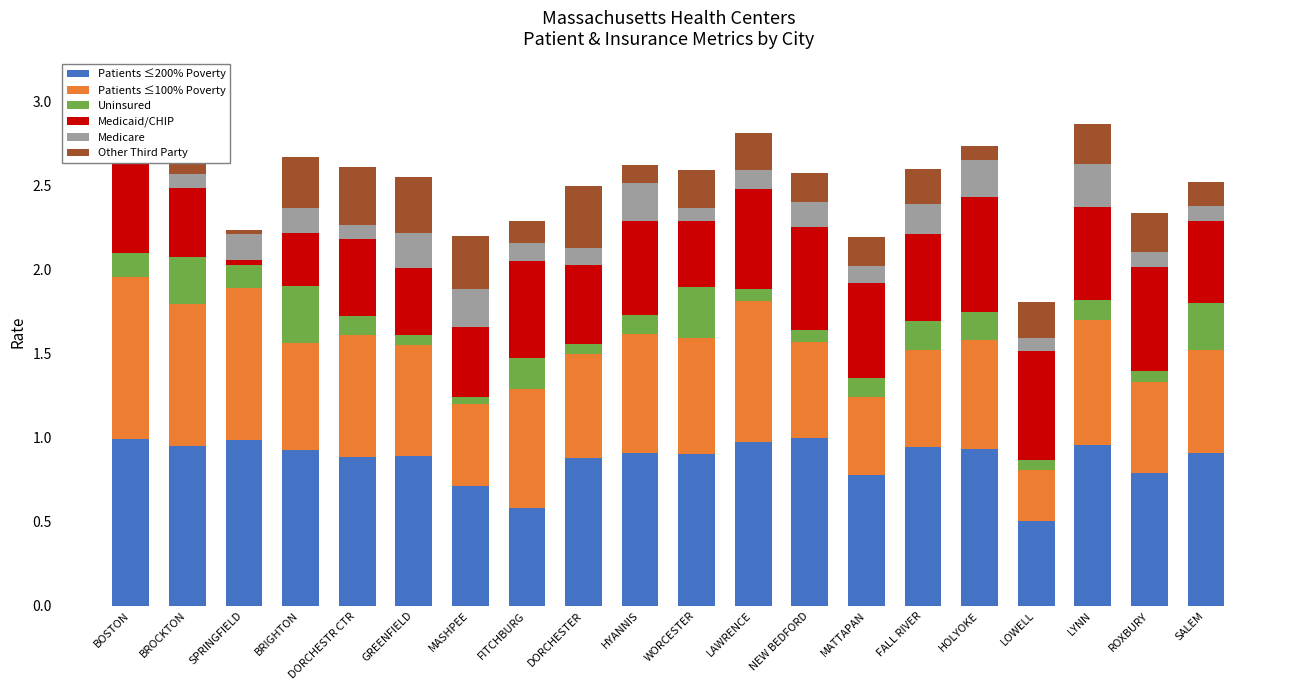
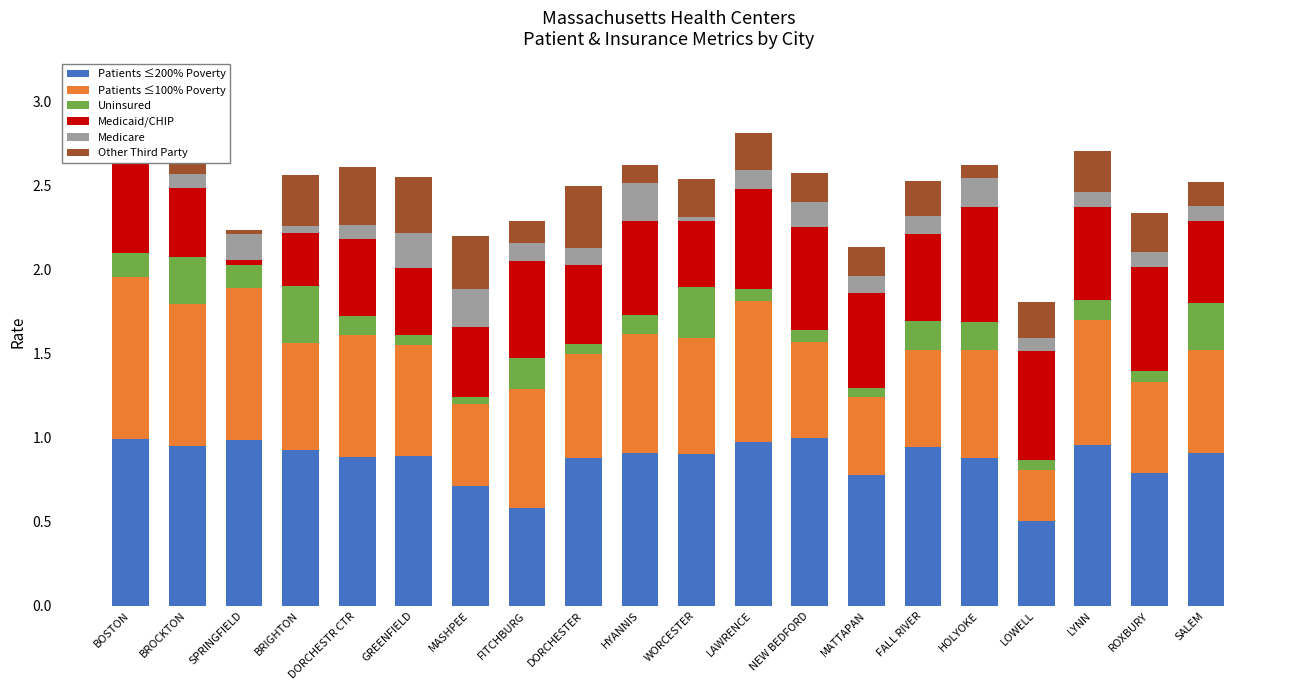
Medicare, BRIGHTON: 0.15 -> 0.04
Medicare, WORCESTER: 0.08 -> 0.03
Uninsured, MATTAPAN: 0.11 -> 0.06
Medicare, FALL RIVER: 0.18 -> 0.10
Patients ≤200% Poverty, HOLYOKE: 0.93 -> 0.88
Medicare, HOLYOKE: 0.22 -> 0.17
Medicare, LYNN: 0.25 -> 0.09
